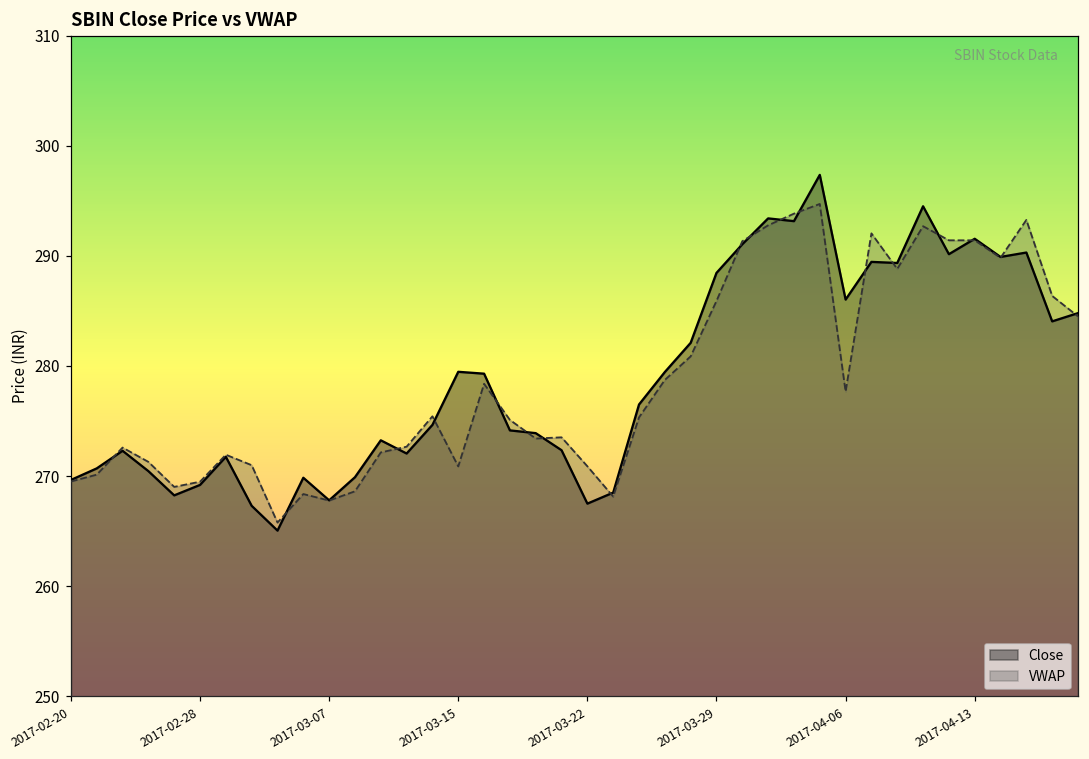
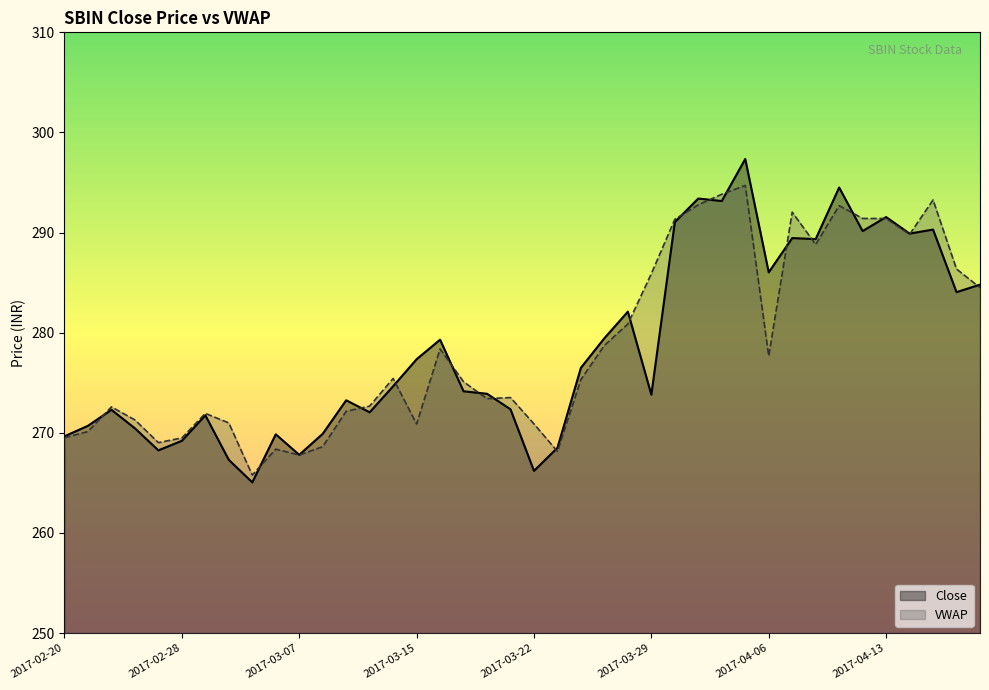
Close, 2017-03-15: 279.5 -> 277.4
Close, 2017-03-22: 267.5 -> 266.2
Close, 2017-03-29: 288.5 -> 273.8
